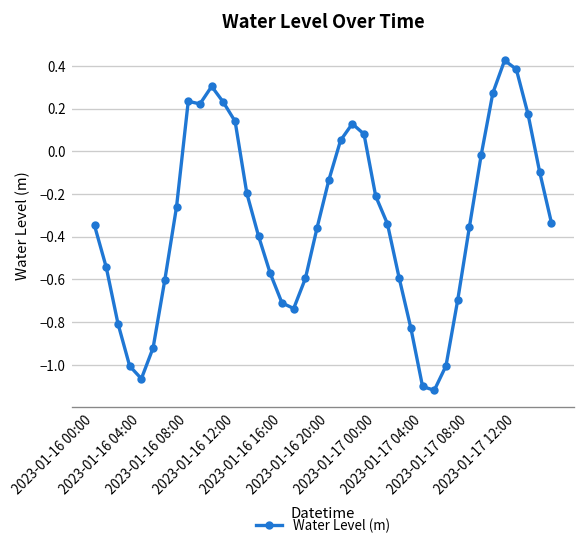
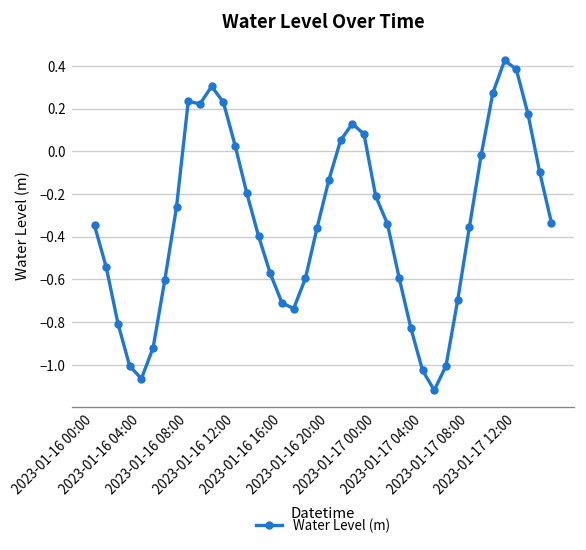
2023-01-16 12:00: 0.14 -> 0.03
2023-01-17 04:00: -1.10 -> -1.03
